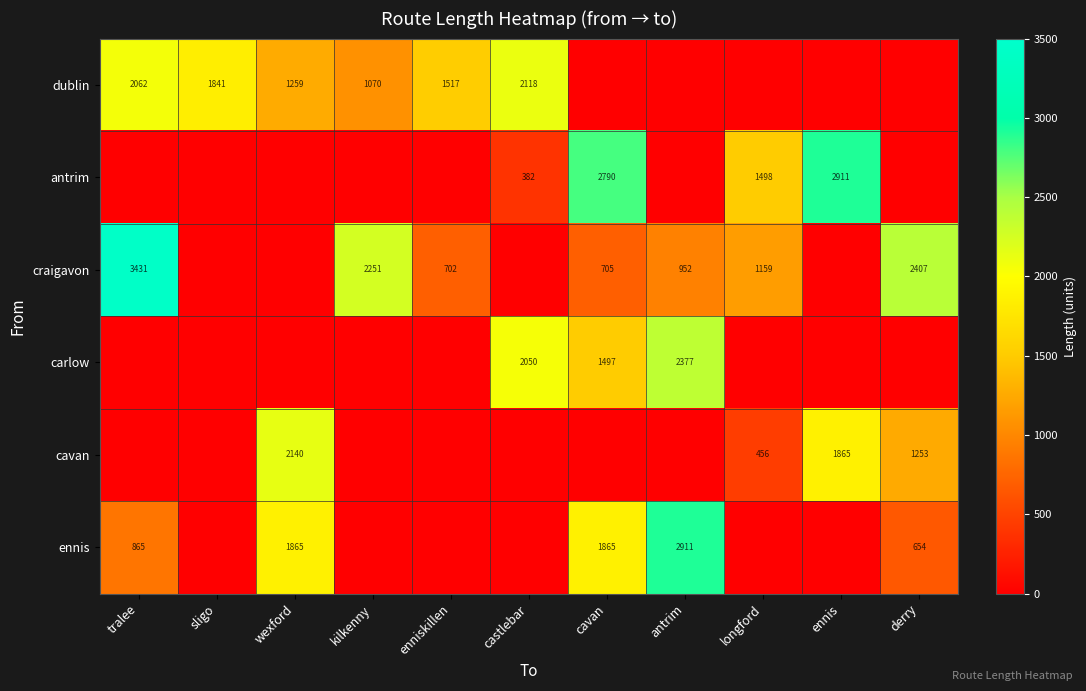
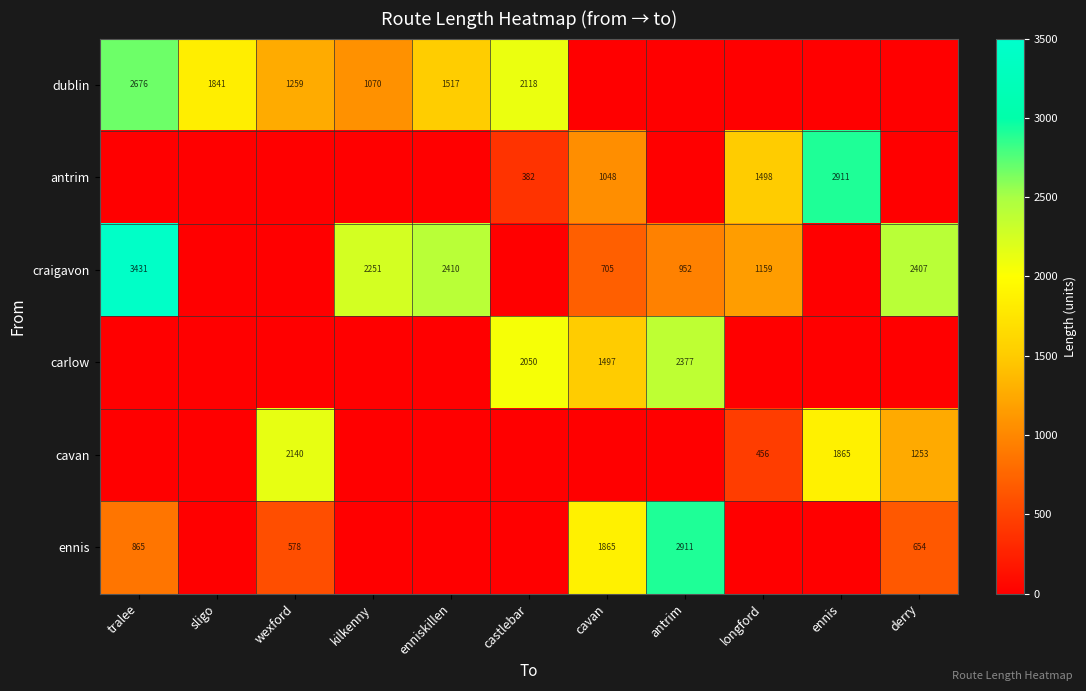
dublin, tralee: 2062 -> 2676
antrim, cavan: 2790 -> 1048
craigavon, enniskillen: 702 -> 2410
ennis, wexford: 1865 -> 578
